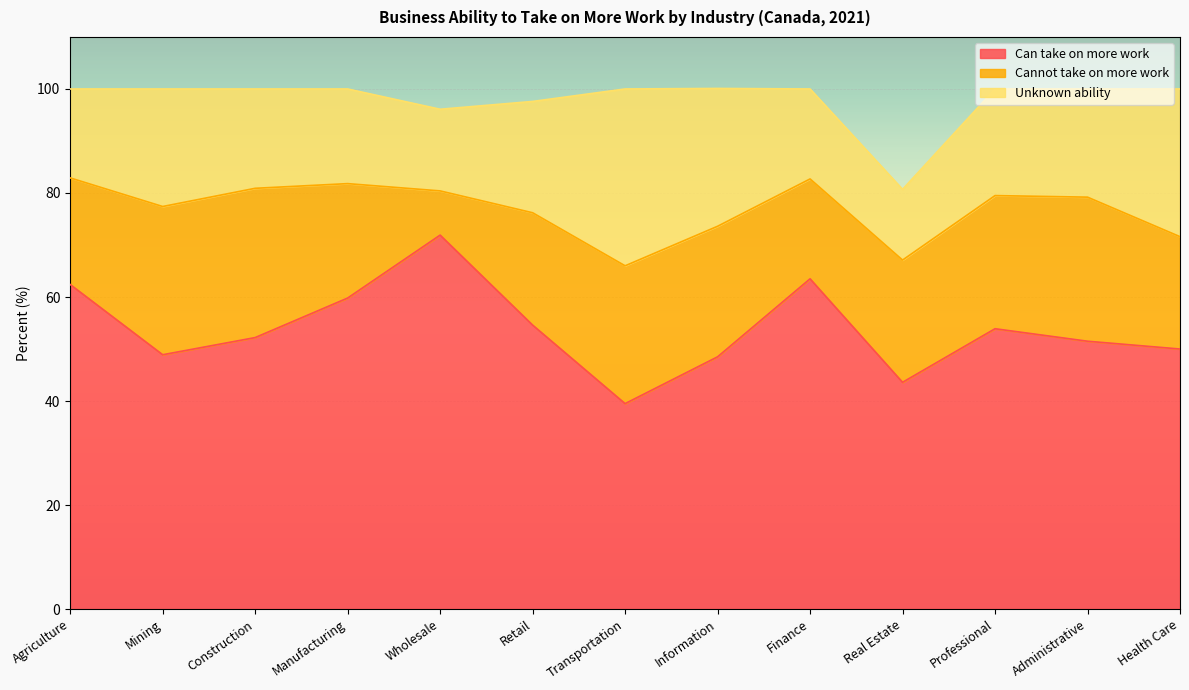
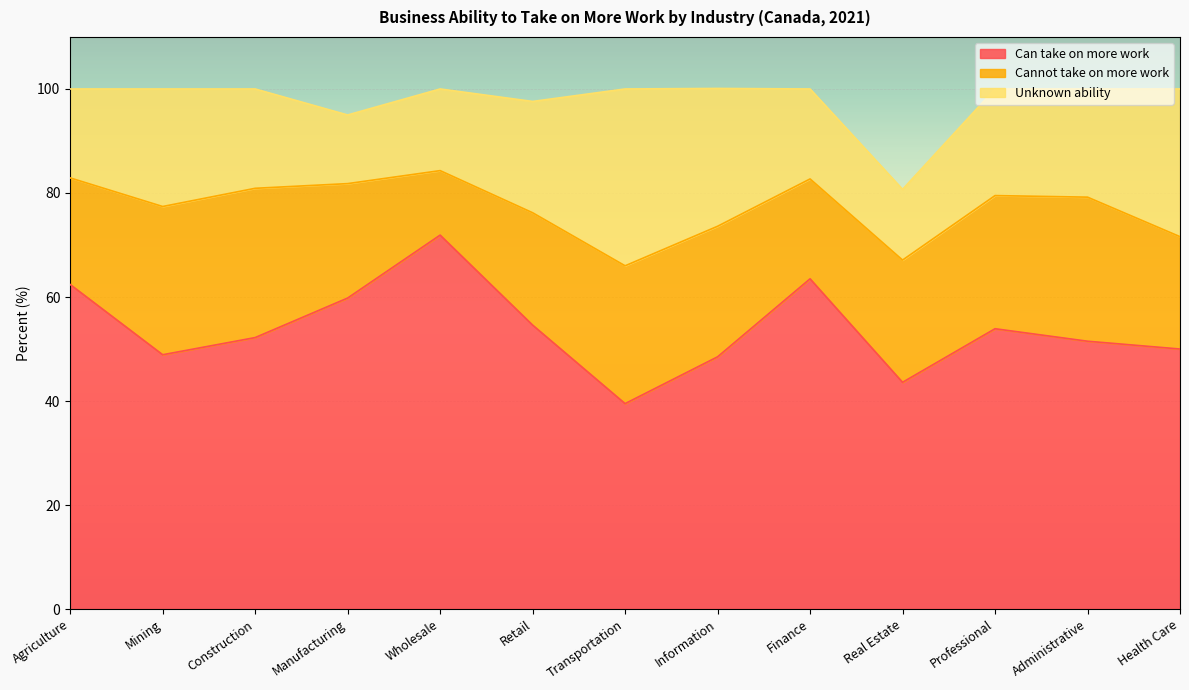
Unknown ability, Manufacturing: 18 -> 13
Cannot take on more work, Wholesale: 9 -> 12
